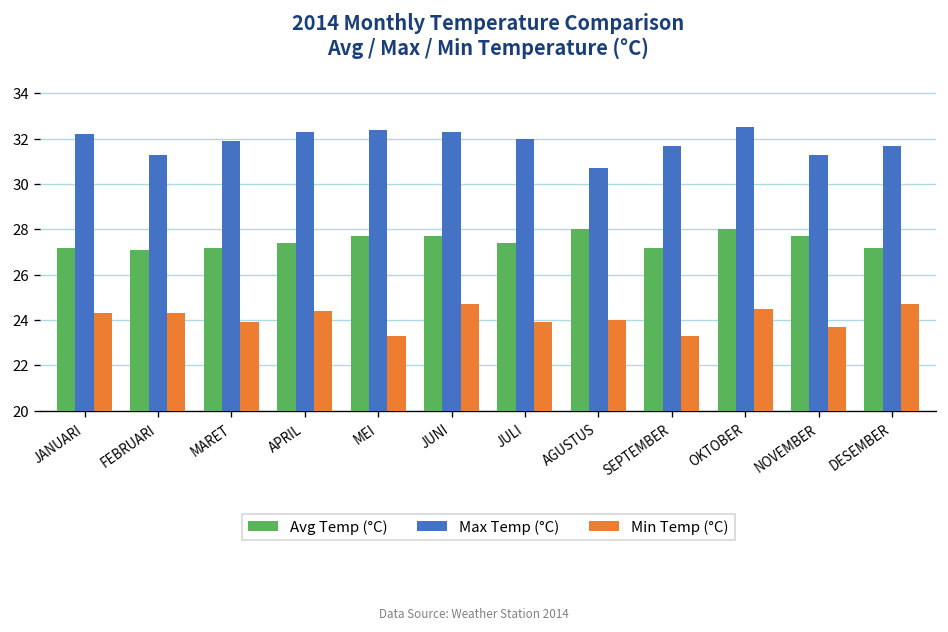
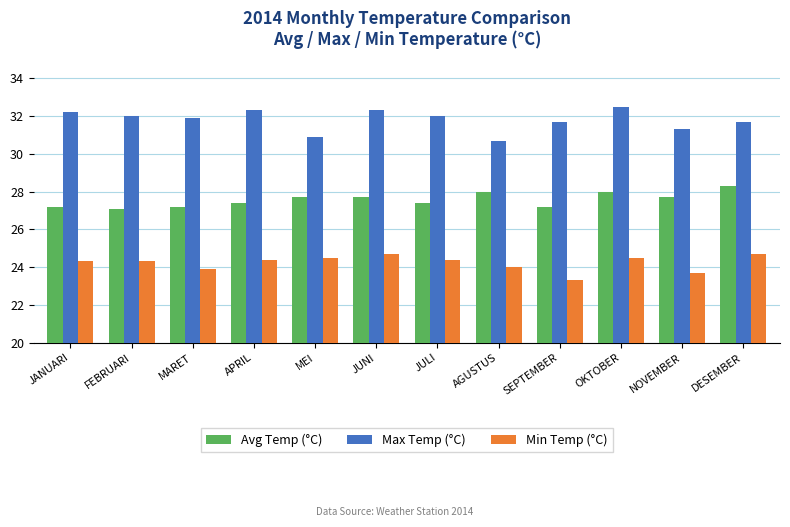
Max Temp (°C), FEBRUARI: 31.3 -> 32.0
Max Temp (°C), MEI: 32.4 -> 30.9
Min Temp (°C), MEI: 23.3 -> 24.5
Min Temp (°C), JULI: 23.9 -> 24.4
Avg Temp (°C), DESEMBER: 27.2 -> 28.3
